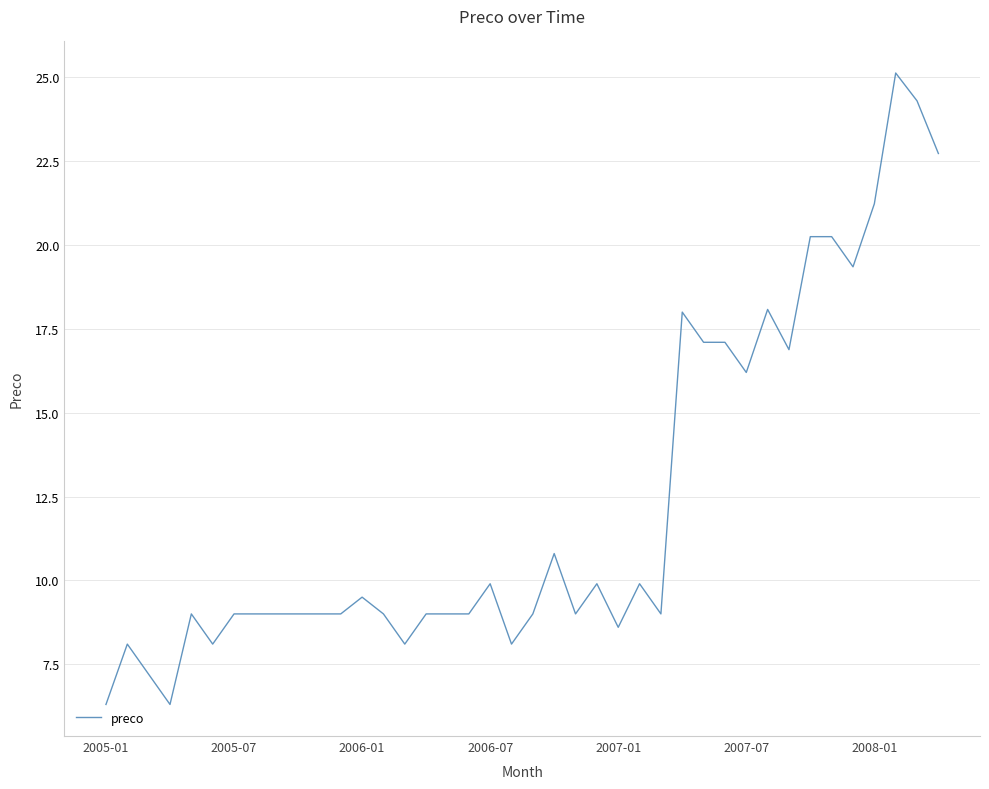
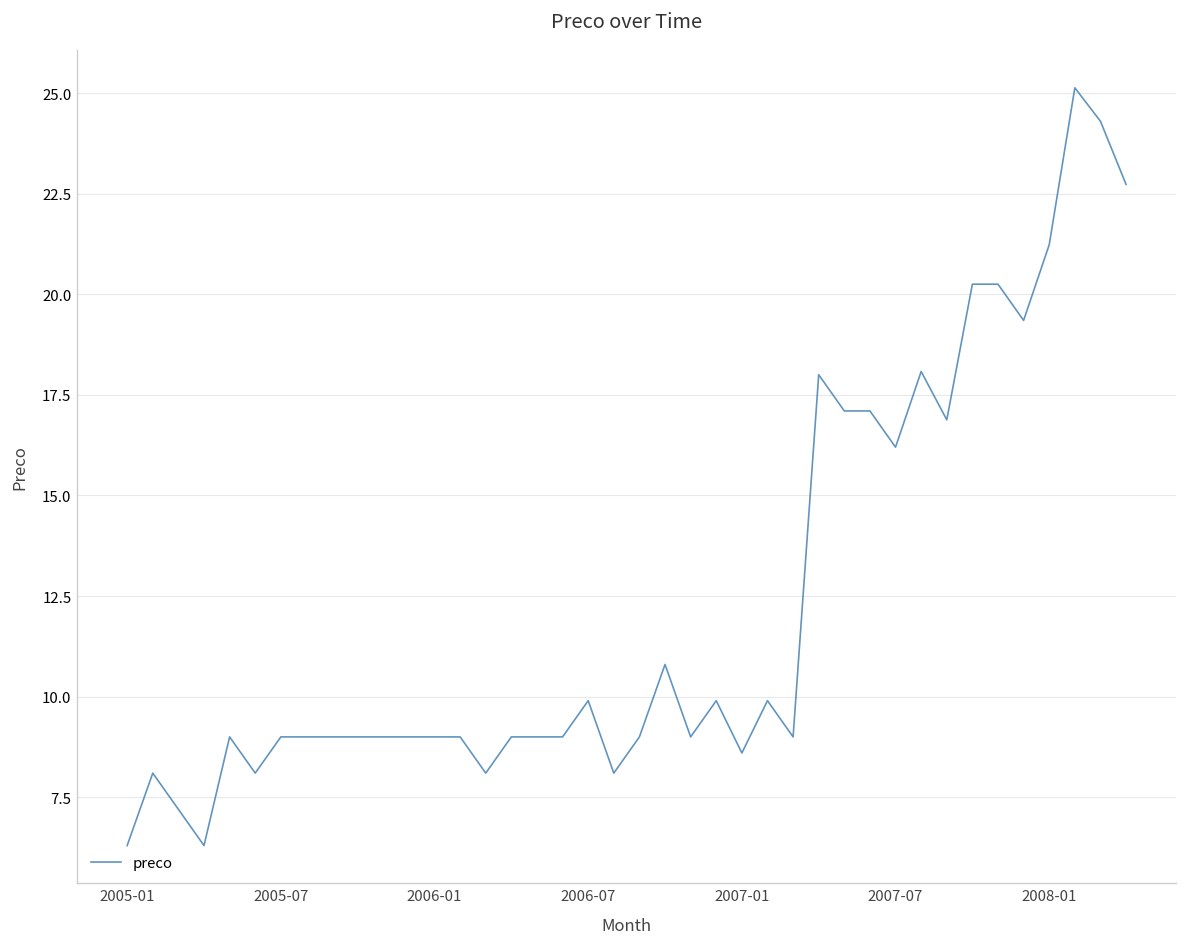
2006-01: 9.5 -> 9.0
